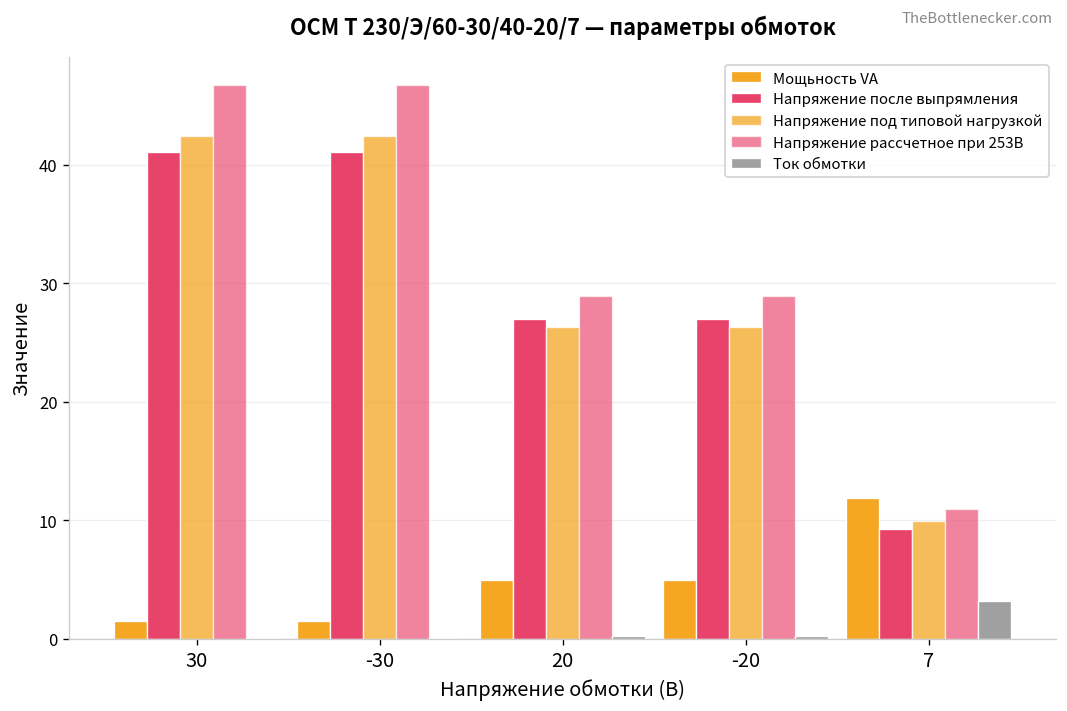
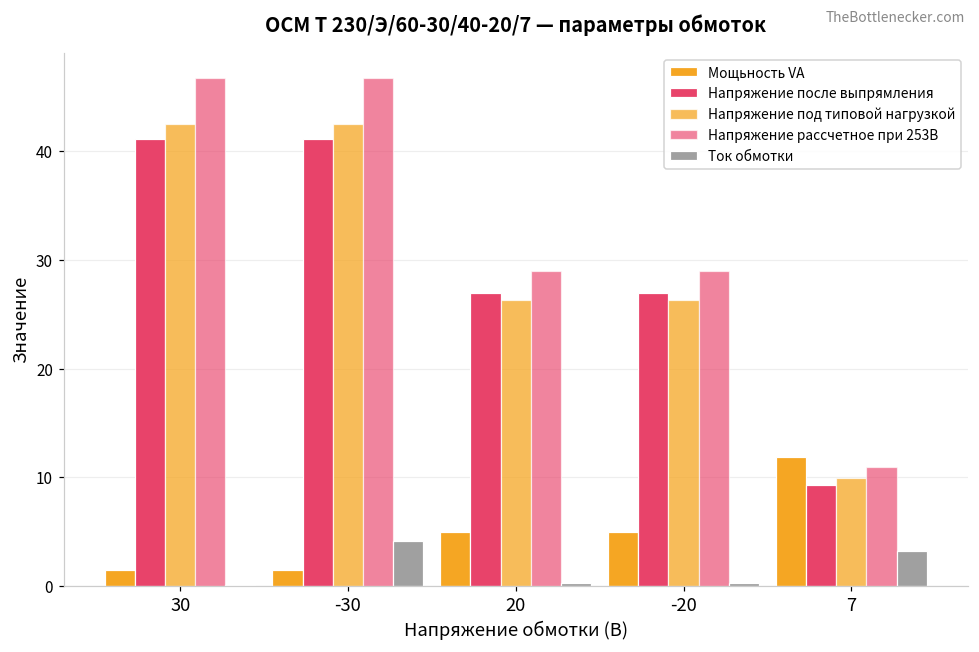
Ток обмотки, -30: 0 -> 4
